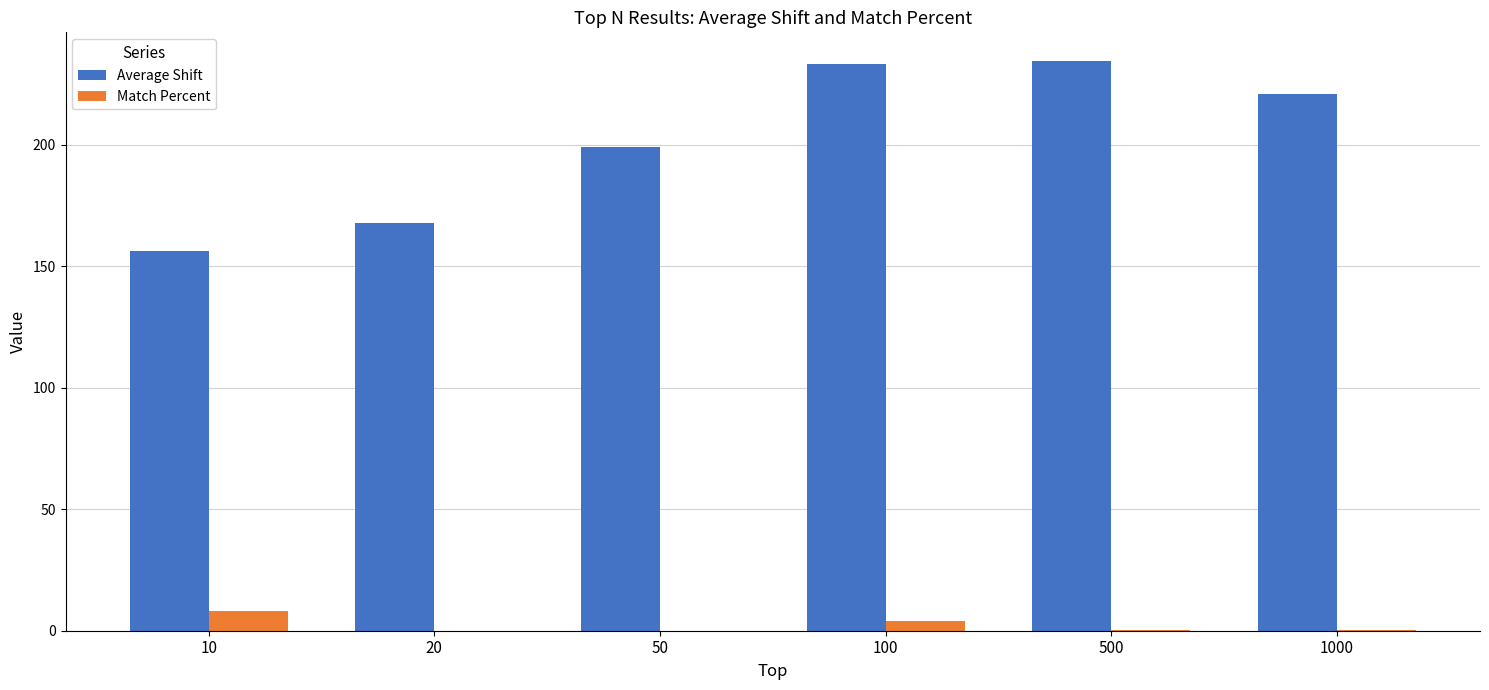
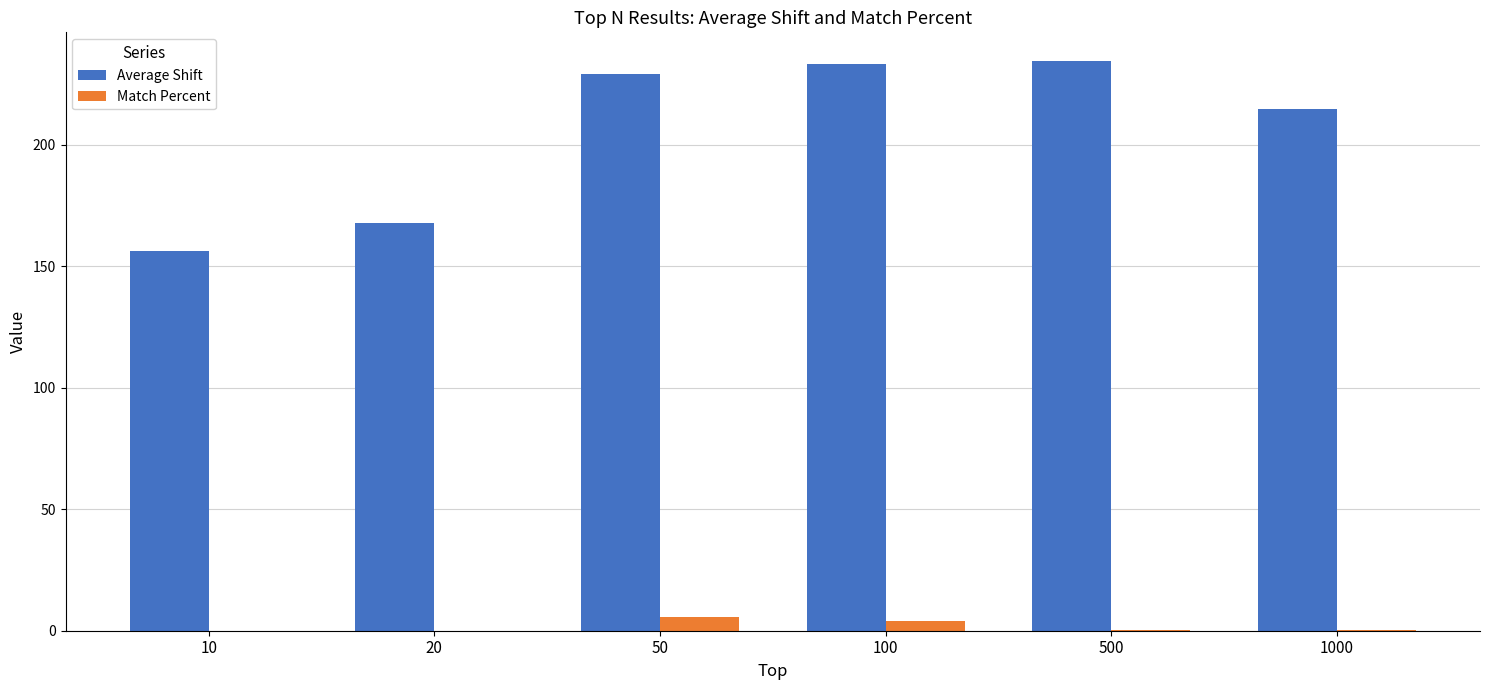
Match Percent, 10: 8 -> 0
Average Shift, 50: 199 -> 229
Match Percent, 50: 0 -> 6
Average Shift, 1000: 221 -> 214
